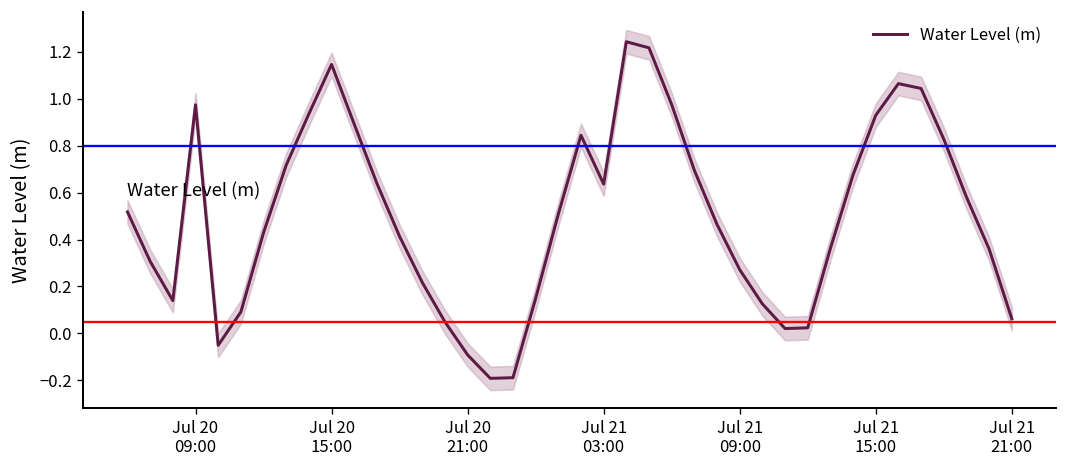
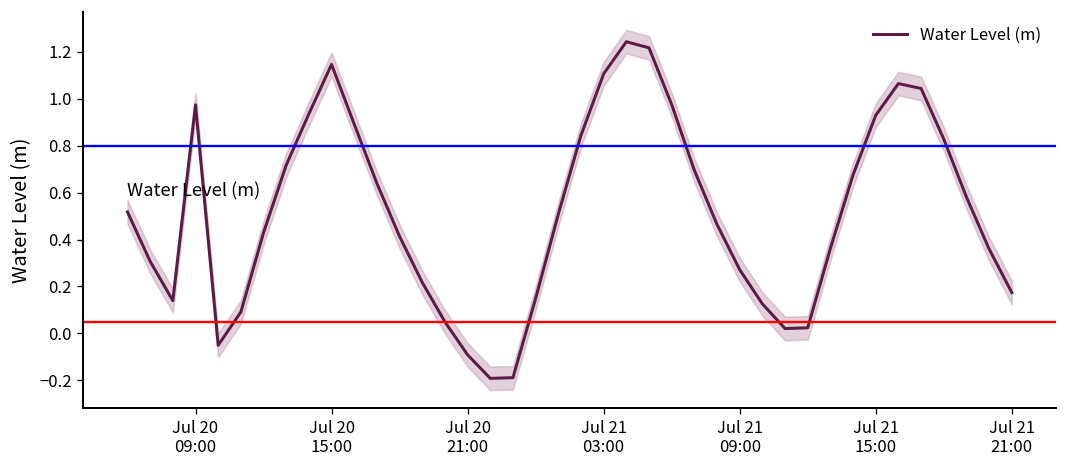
Water Level (m), Jul 21 03:00: 0.64 -> 1.11
Water Level (m), Jul 21 21:00: 0.06 -> 0.17
